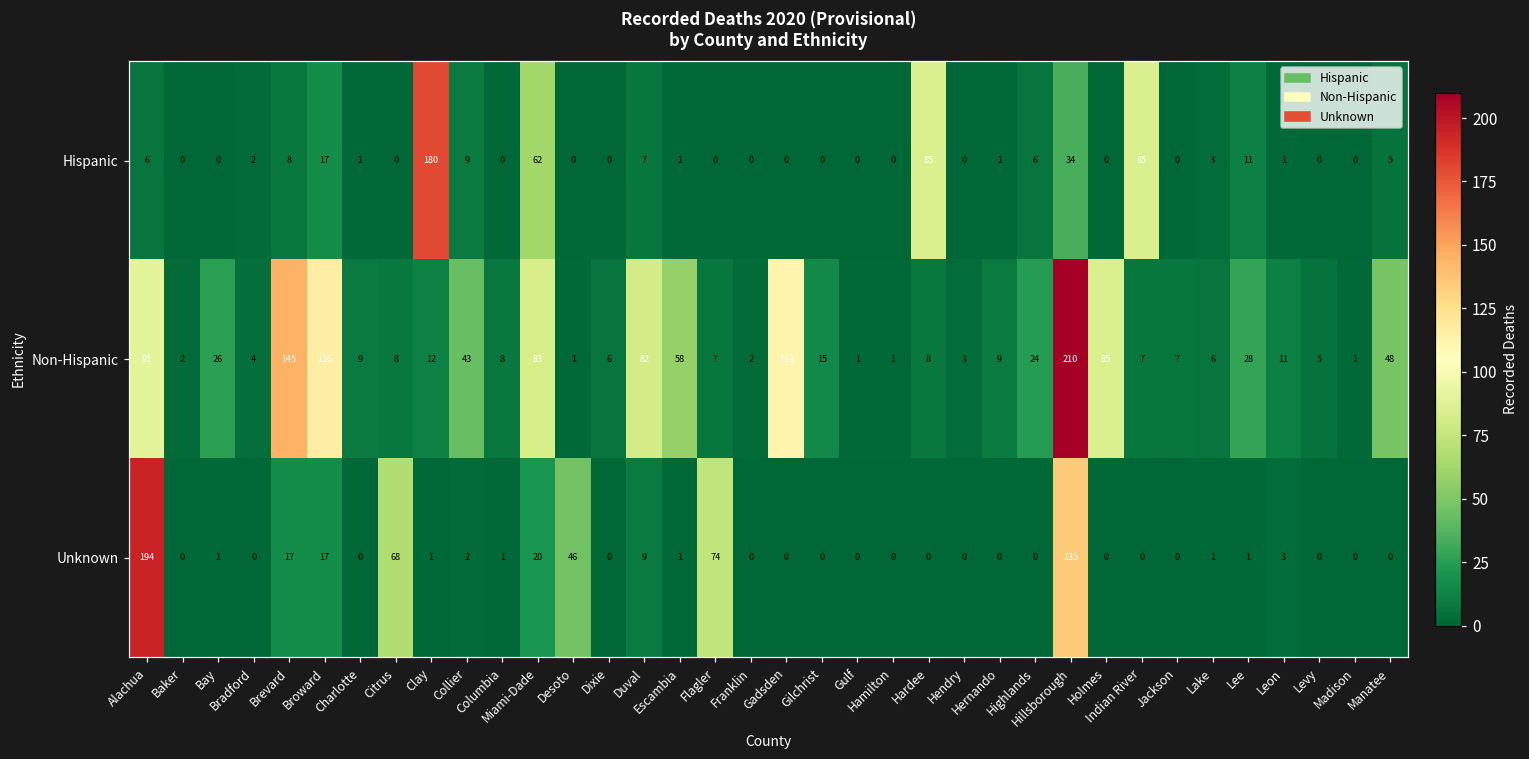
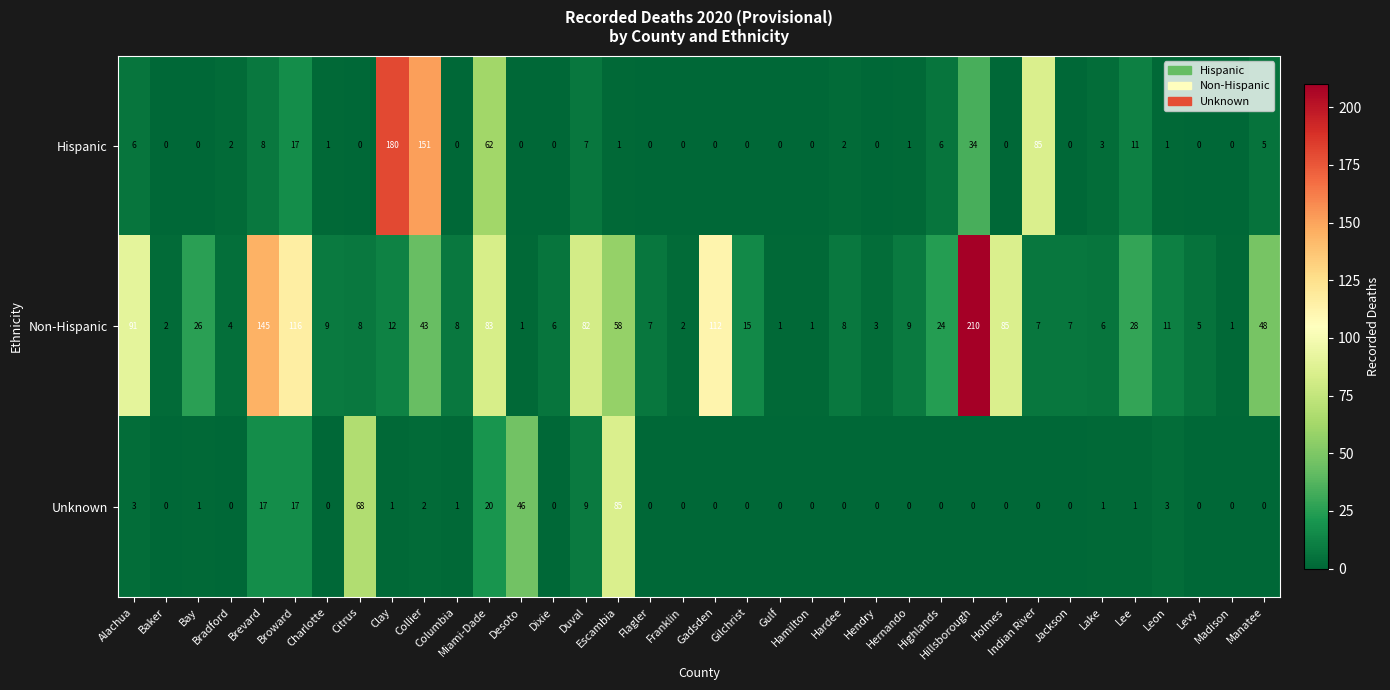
Hispanic, Collier: 9 -> 151
Hispanic, Hardee: 85 -> 2
Unknown, Alachua: 194 -> 3
Unknown, Escambia: 1 -> 85
Unknown, Flagler: 74 -> 0
Unknown, Hillsborough: 135 -> 0
